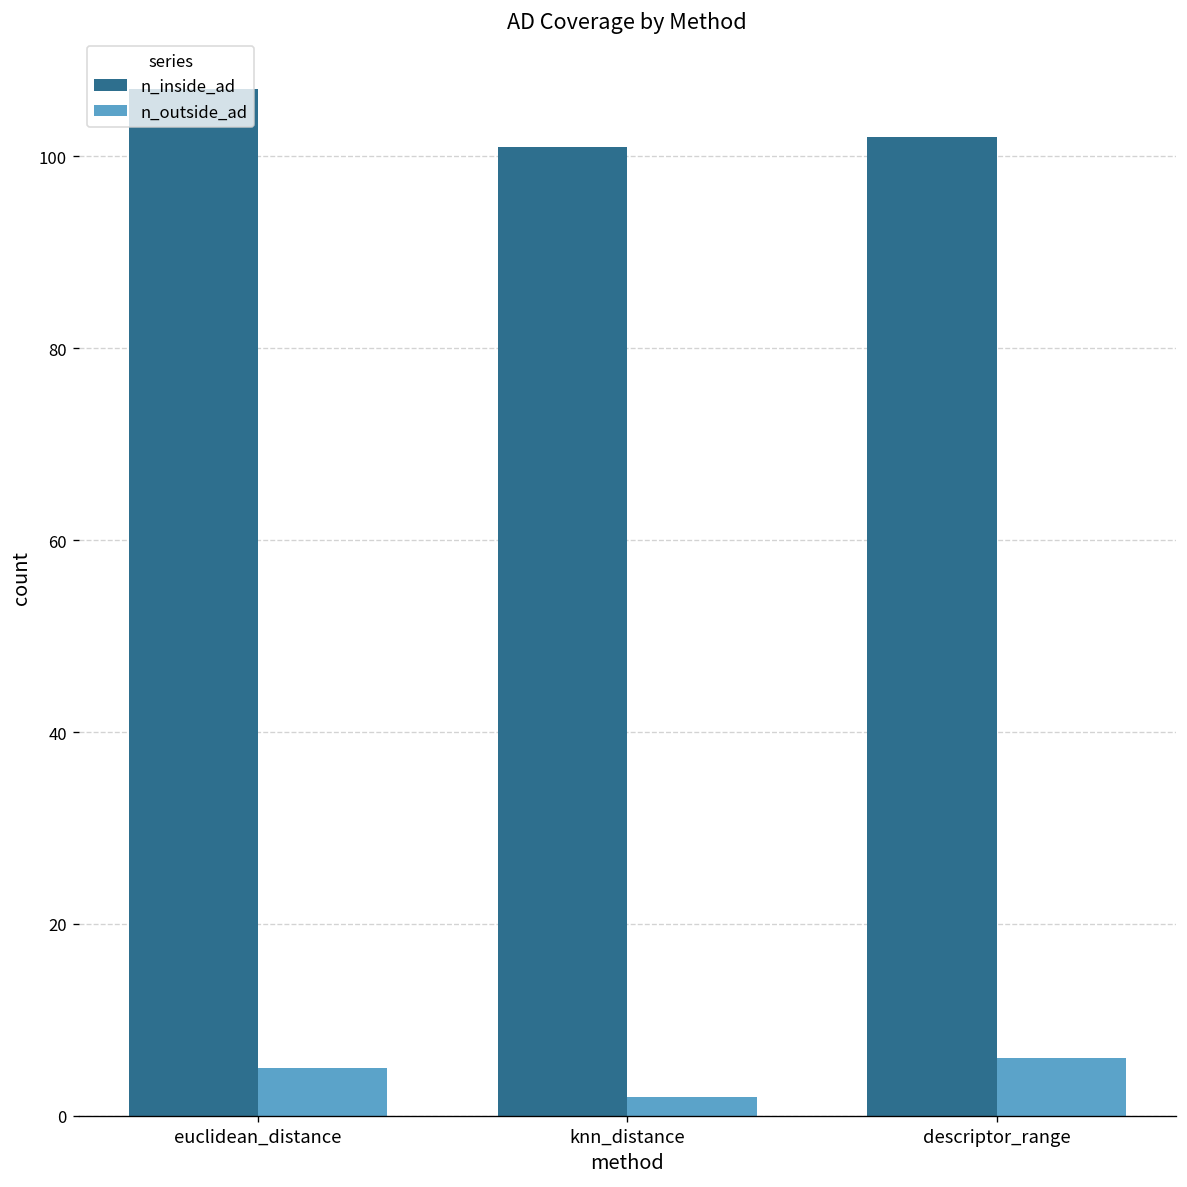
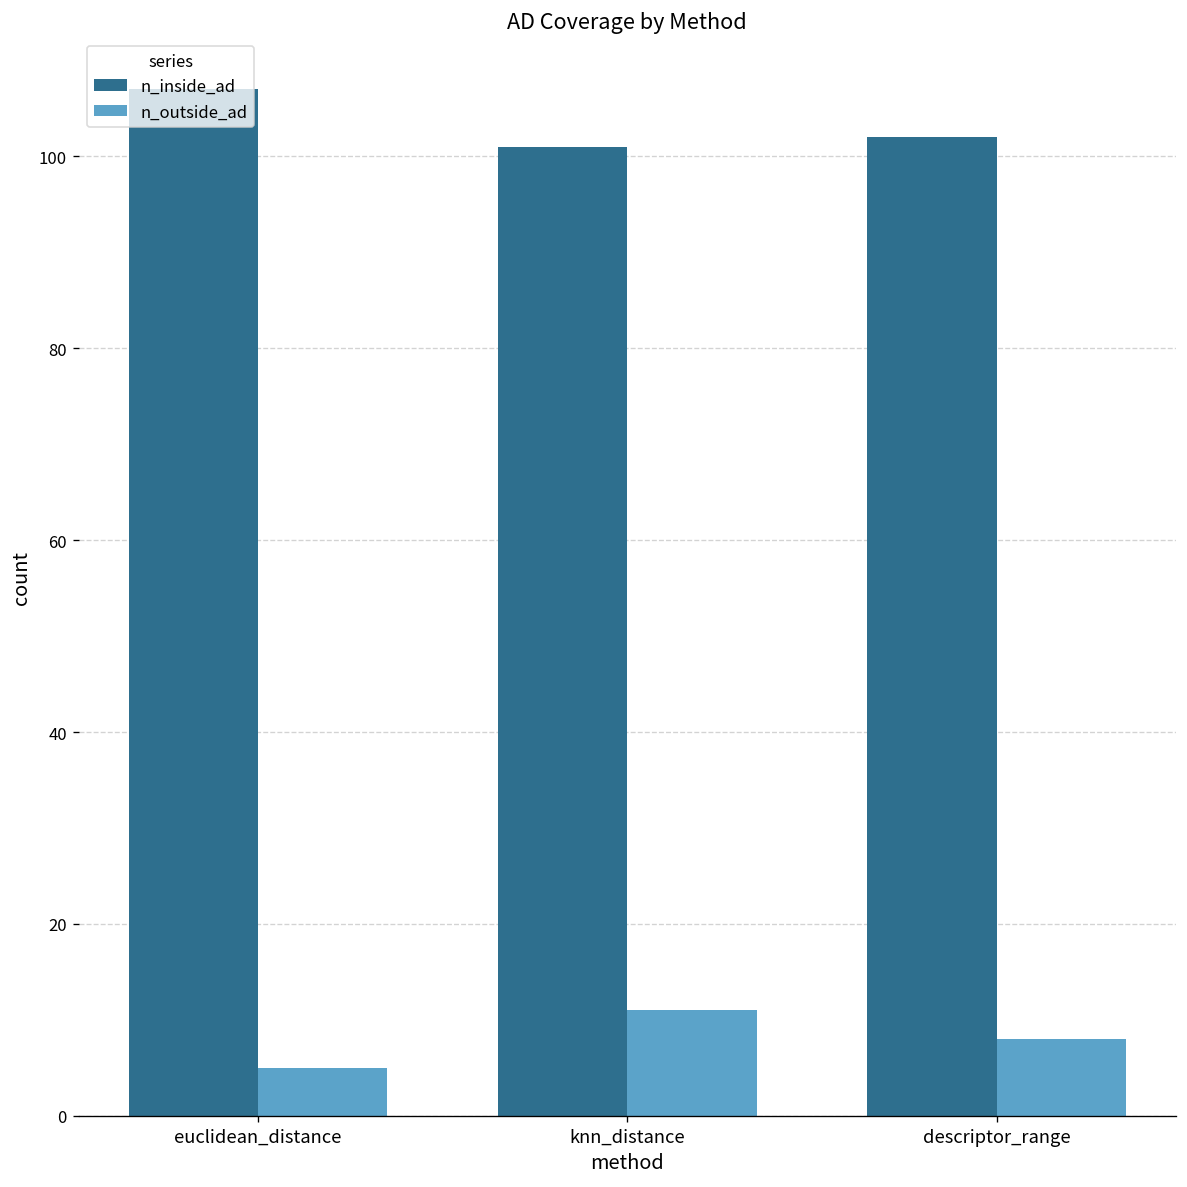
n_outside_ad, knn_distance: 2 -> 11
n_outside_ad, descriptor_range: 6 -> 8
